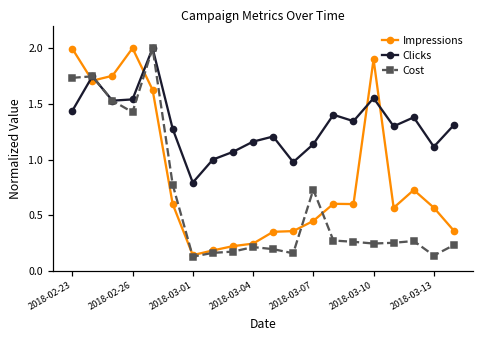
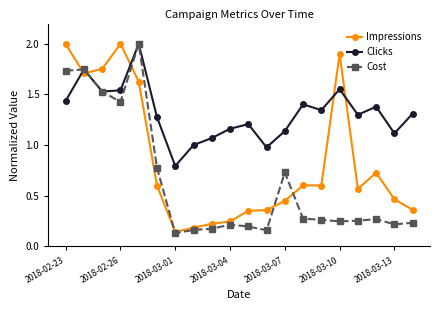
Impressions, 2018-03-13: 0.57 -> 0.46
Cost, 2018-03-13: 0.14 -> 0.22
